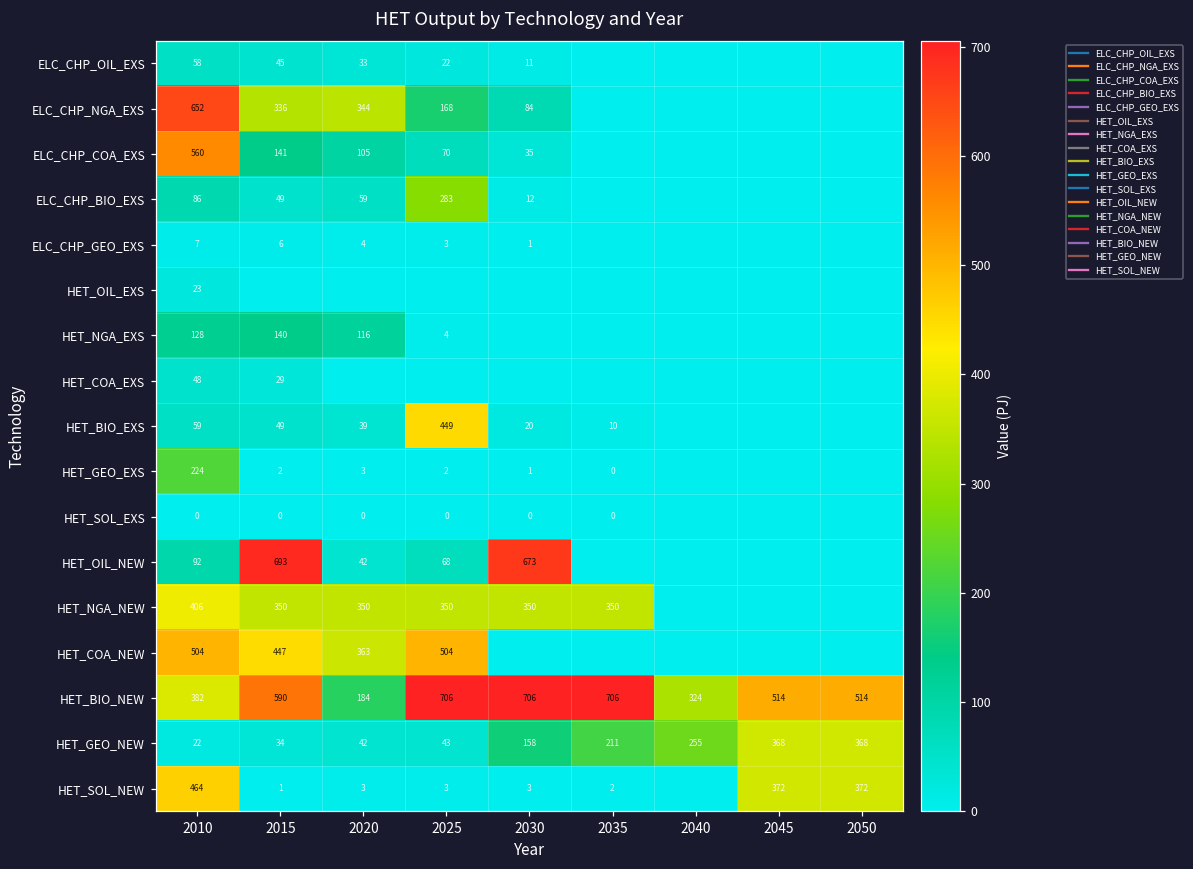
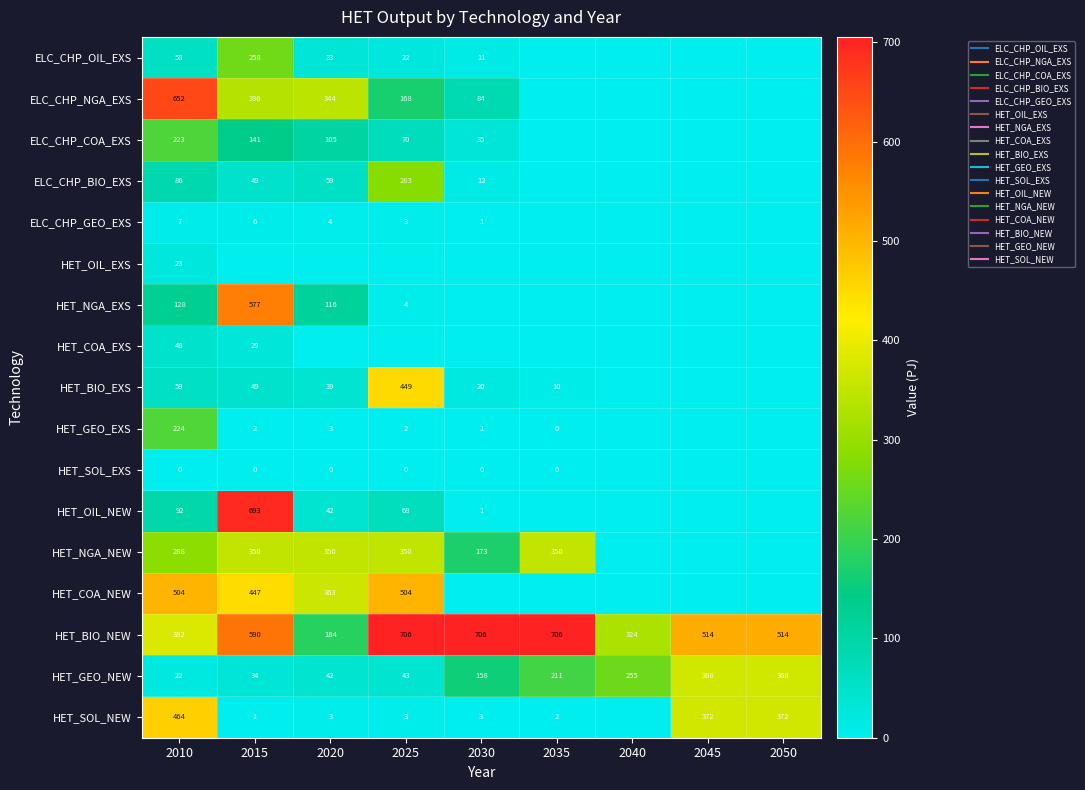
ELC_CHP_OIL_EXS, 2015: 45 -> 258
ELC_CHP_COA_EXS, 2010: 560 -> 223
HET_NGA_EXS, 2015: 140 -> 577
HET_OIL_NEW, 2030: 673 -> 1
HET_NGA_NEW, 2010: 406 -> 288
HET_NGA_NEW, 2030: 350 -> 173
